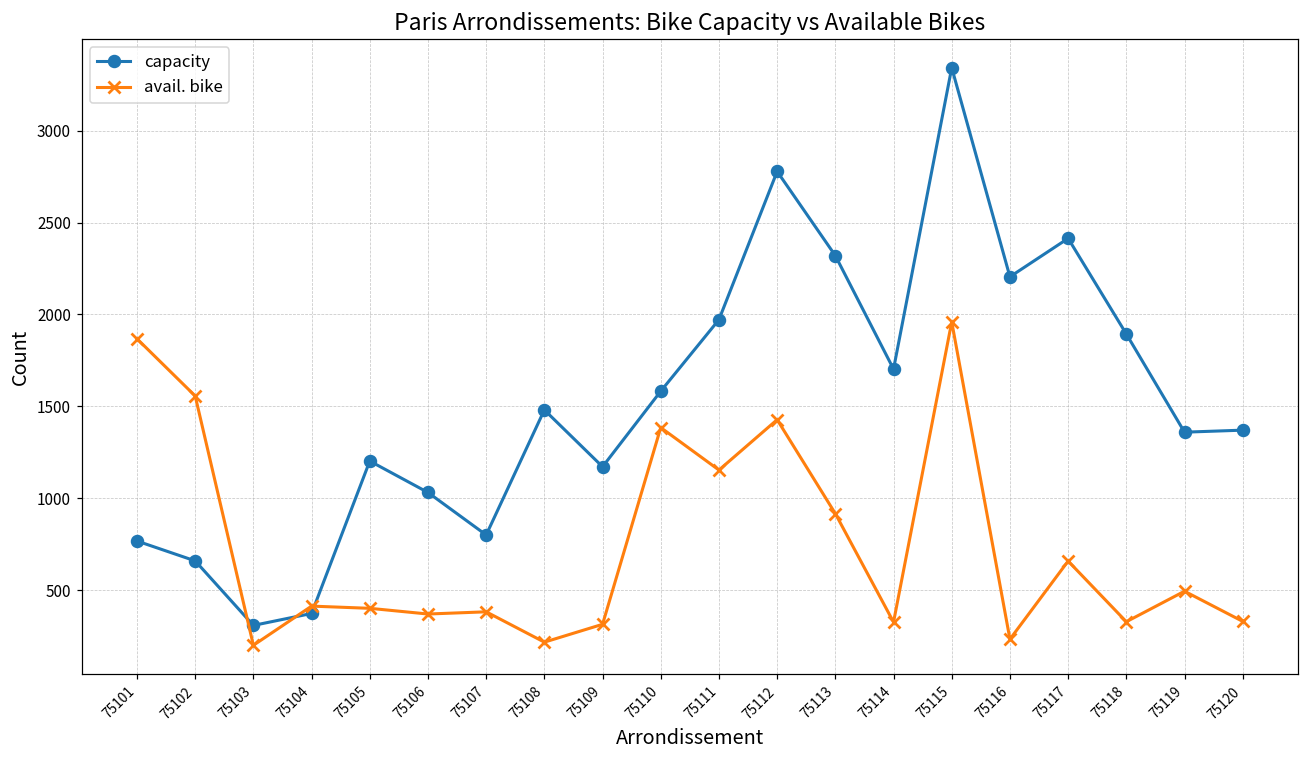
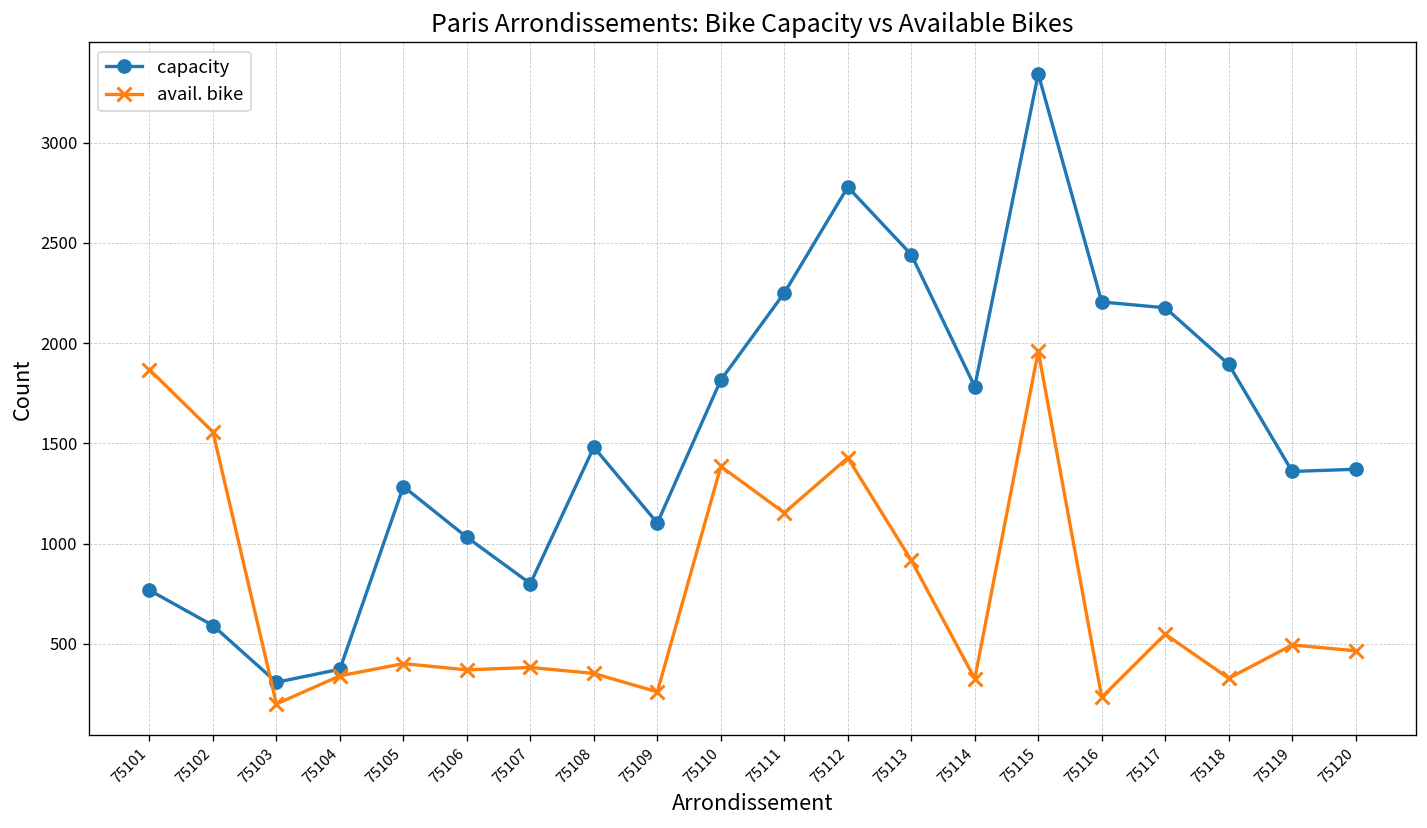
capacity, 75102: 660 -> 590
avail. bike, 75104: 410 -> 340
capacity, 75105: 1200 -> 1290
avail. bike, 75108: 220 -> 350
capacity, 75109: 1170 -> 1100
avail. bike, 75109: 320 -> 260
capacity, 75110: 1580 -> 1820
capacity, 75111: 1970 -> 2250
capacity, 75113: 2320 -> 2440
capacity, 75114: 1700 -> 1780
capacity, 75117: 2410 -> 2180
avail. bike, 75117: 660 -> 550
avail. bike, 75120: 330 -> 470
